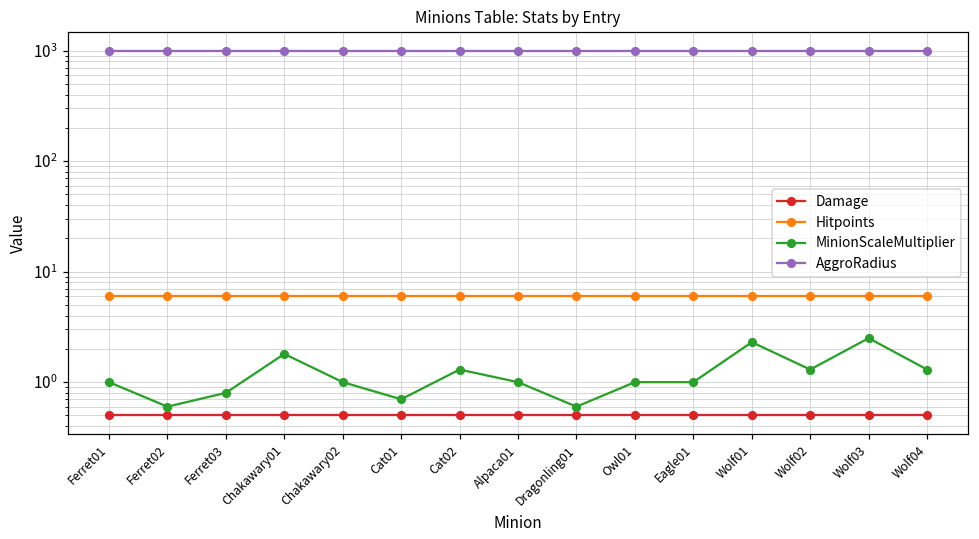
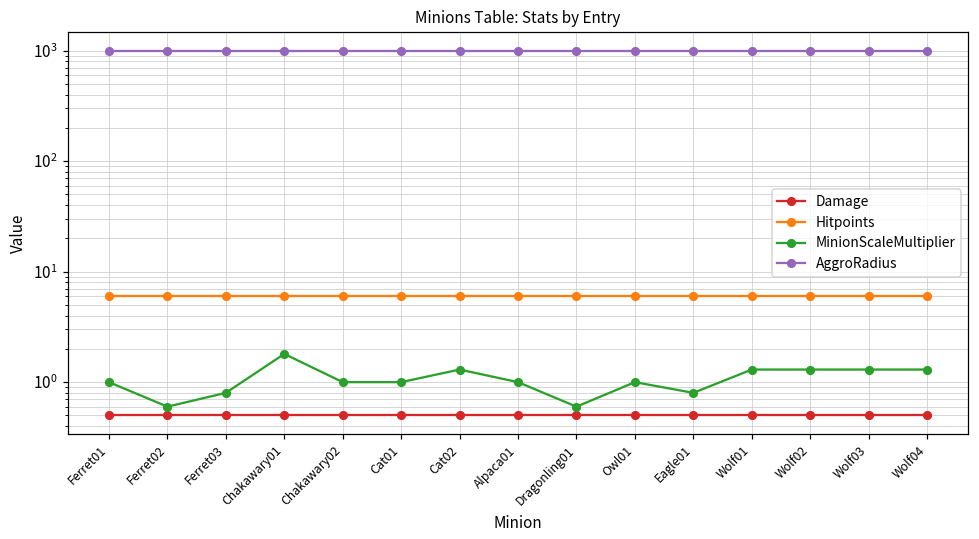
MinionScaleMultiplier, Cat01: 0.7 -> 1.0
MinionScaleMultiplier, Eagle01: 1.0 -> 0.8
MinionScaleMultiplier, Wolf01: 2.3 -> 1.3
MinionScaleMultiplier, Wolf03: 2.5 -> 1.3
